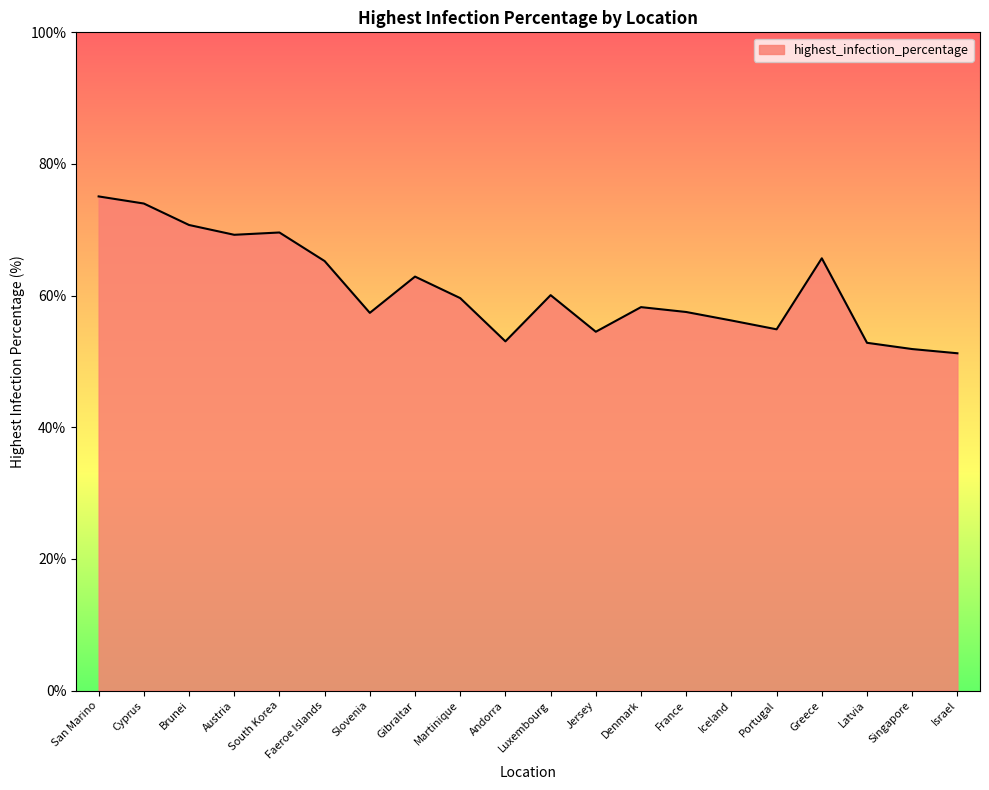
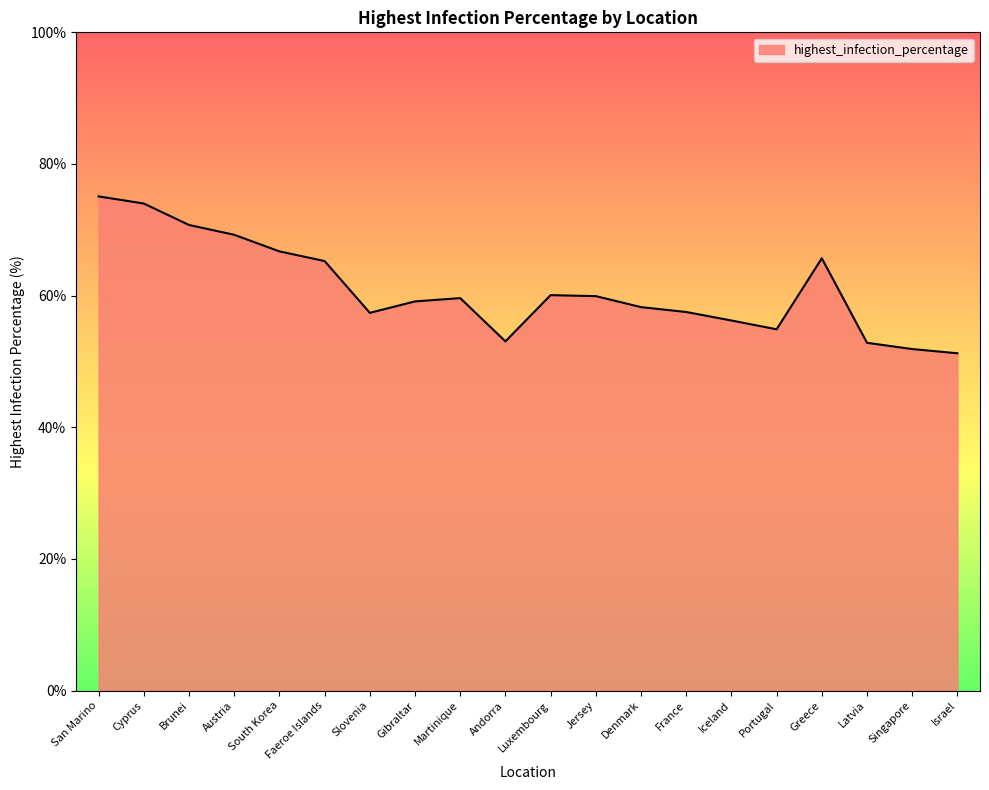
South Korea: 70% -> 67%
Gibraltar: 63% -> 59%
Jersey: 55% -> 60%
